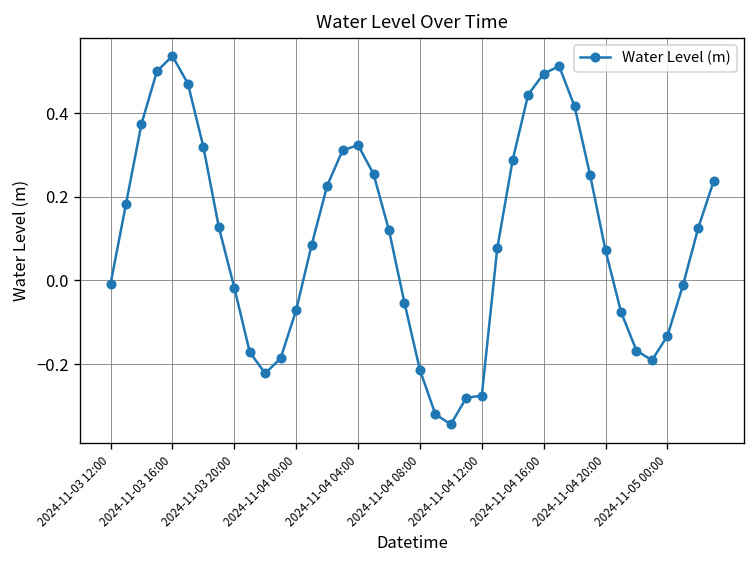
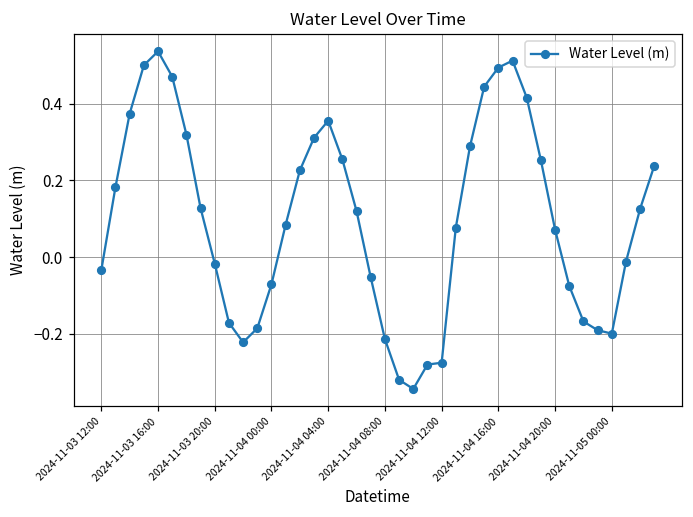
2024-11-03 12:00: -0.01 -> -0.03
2024-11-04 04:00: 0.32 -> 0.36
2024-11-05 00:00: -0.13 -> -0.20
